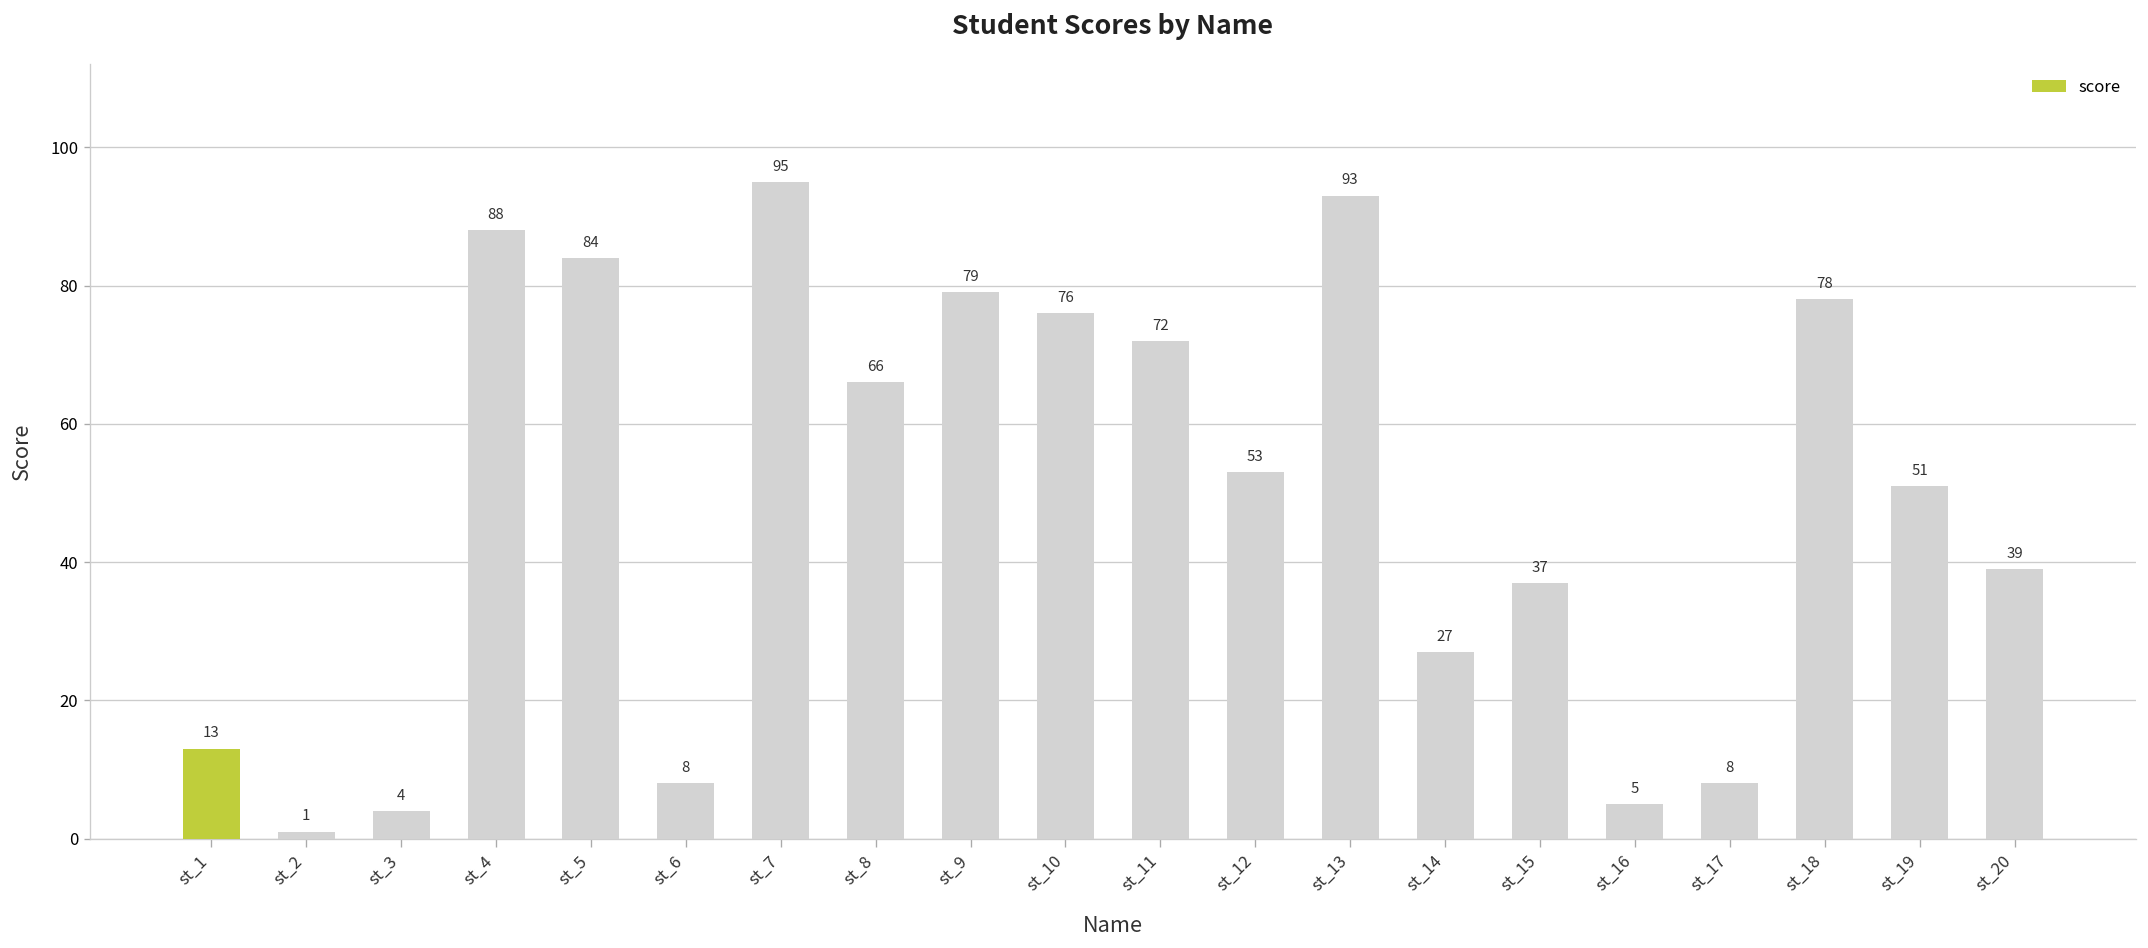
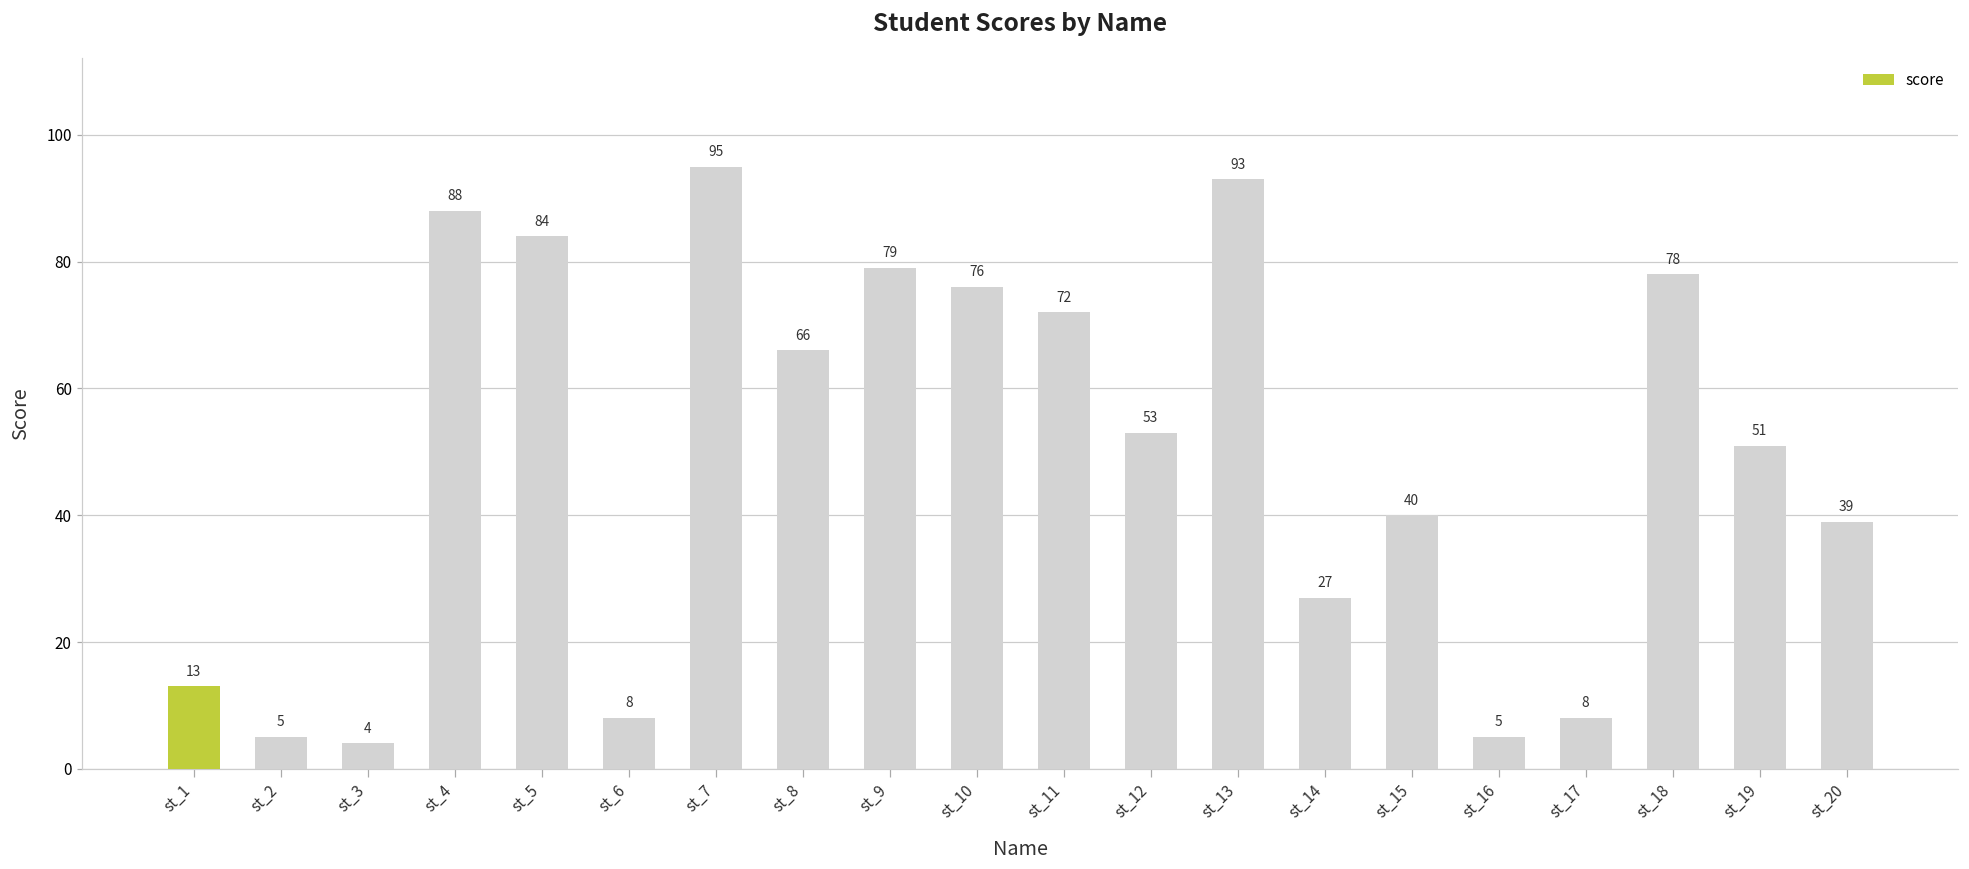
st_2: 1 -> 5
st_15: 37 -> 40
